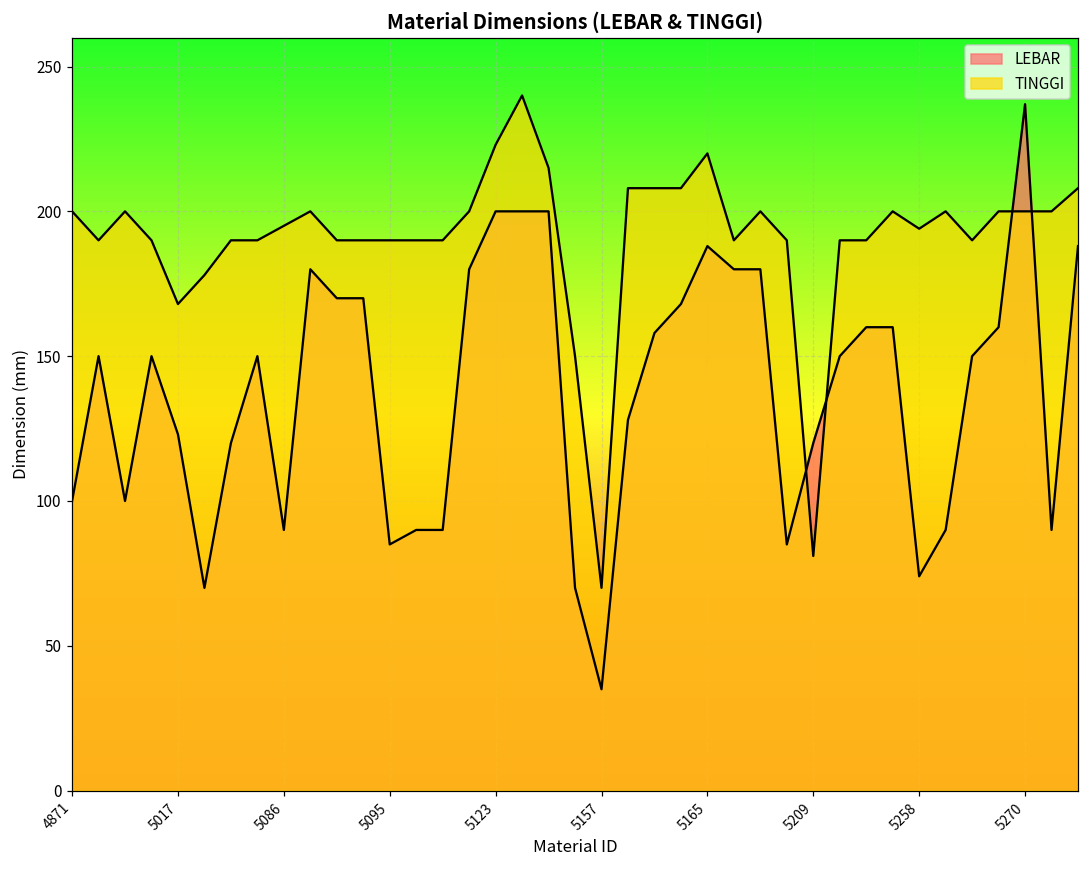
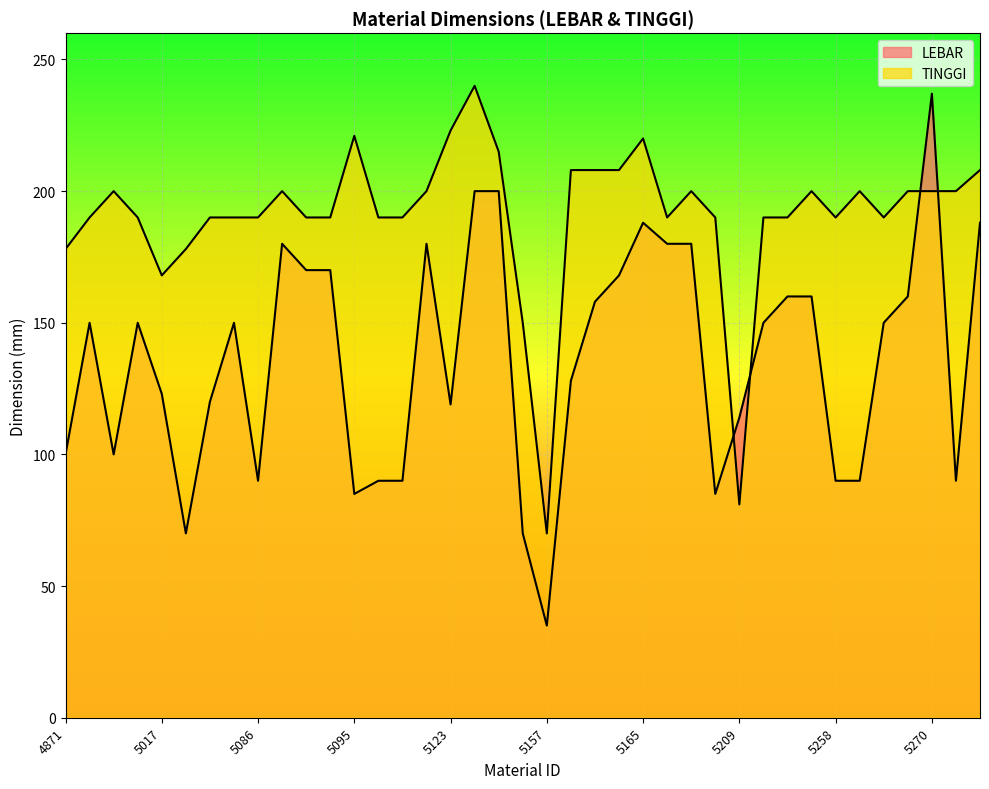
TINGGI, 4871: 200 -> 178
TINGGI, 5086: 195 -> 190
TINGGI, 5095: 190 -> 221
LEBAR, 5123: 200 -> 119
LEBAR, 5209: 120 -> 114
LEBAR, 5258: 74 -> 90
TINGGI, 5258: 194 -> 190
